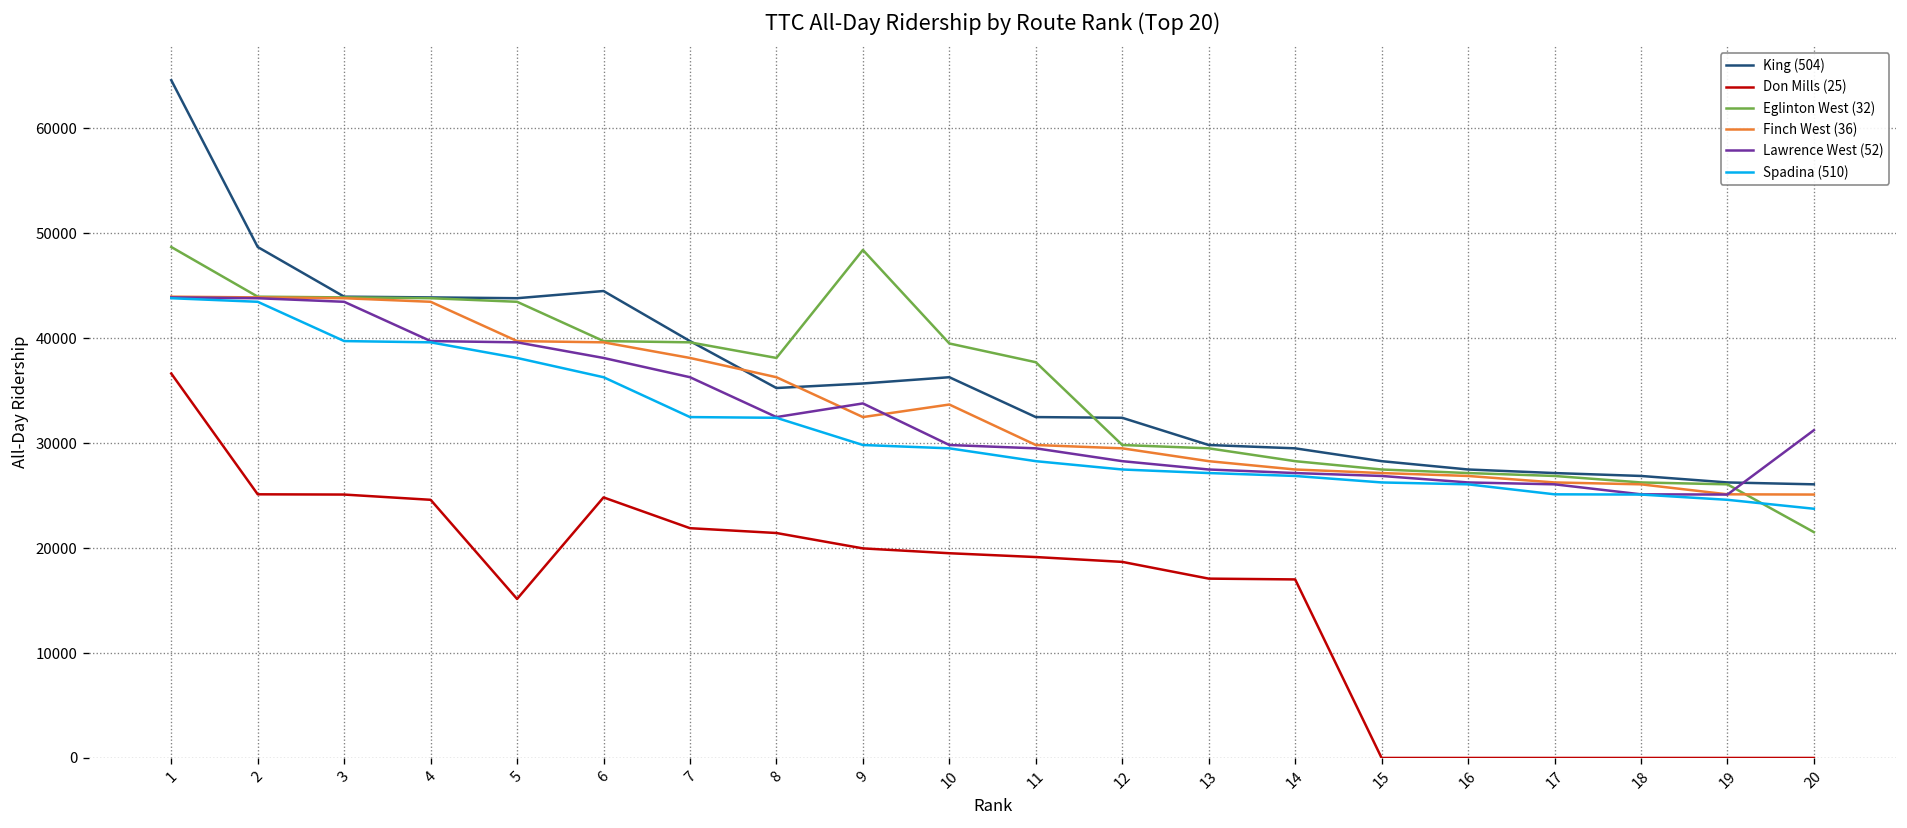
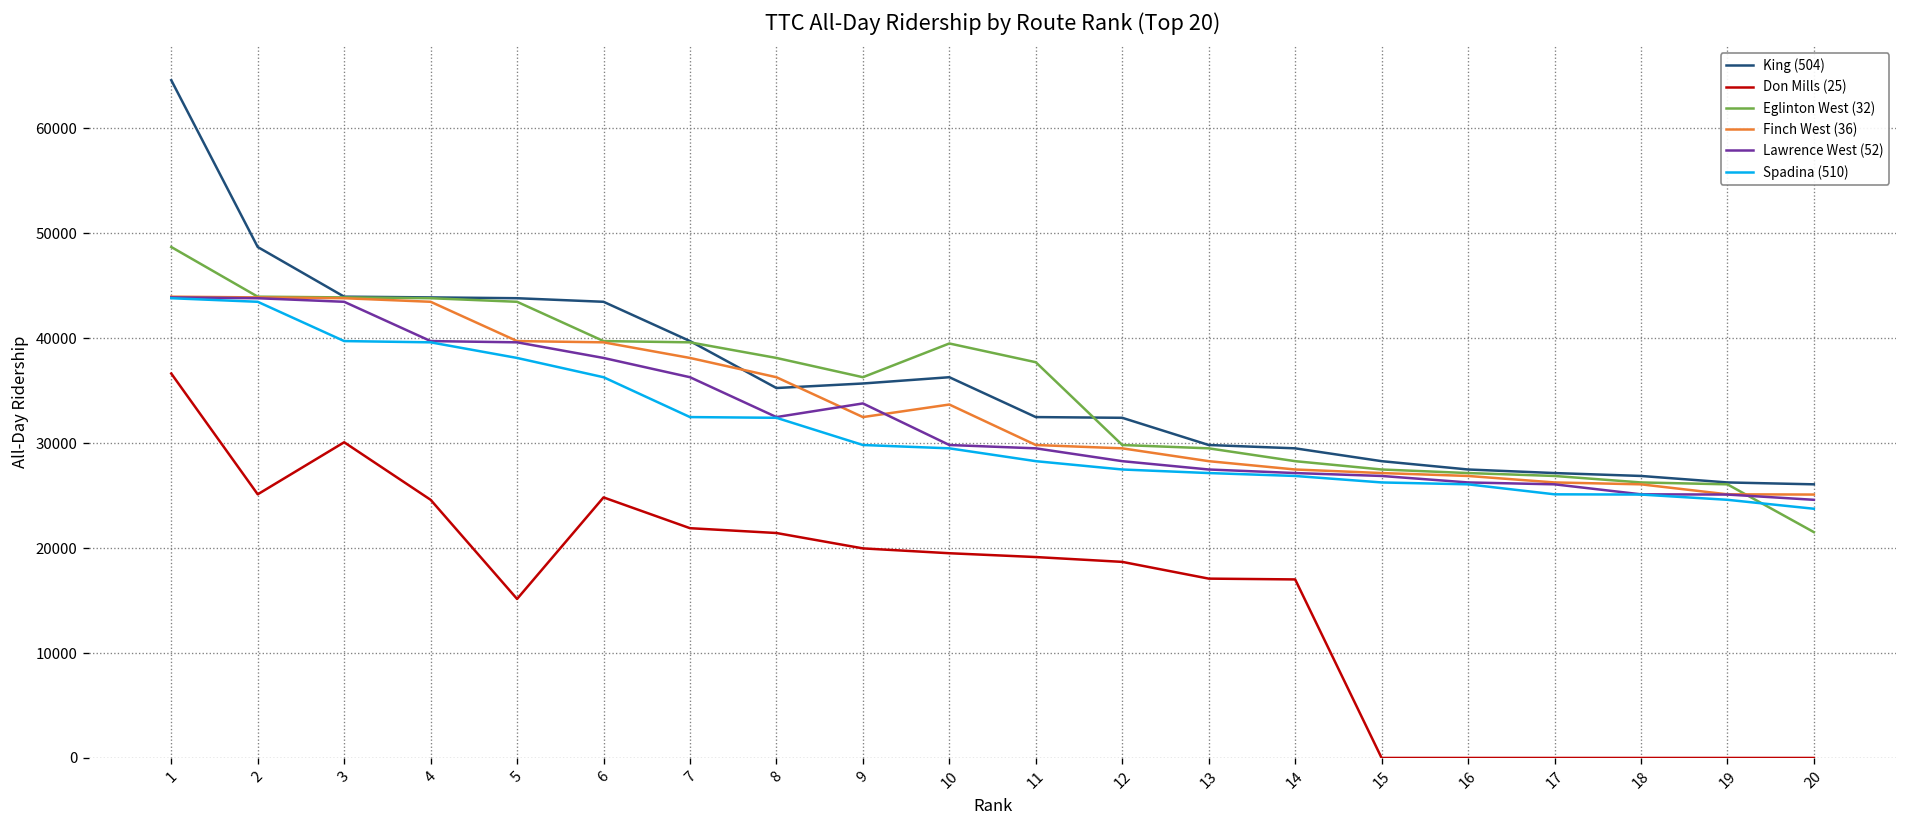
Don Mills (25), 3: 25000 -> 30000
King (504), 6: 44000 -> 43000
Eglinton West (32), 9: 48000 -> 36000
Lawrence West (52), 20: 31000 -> 25000
